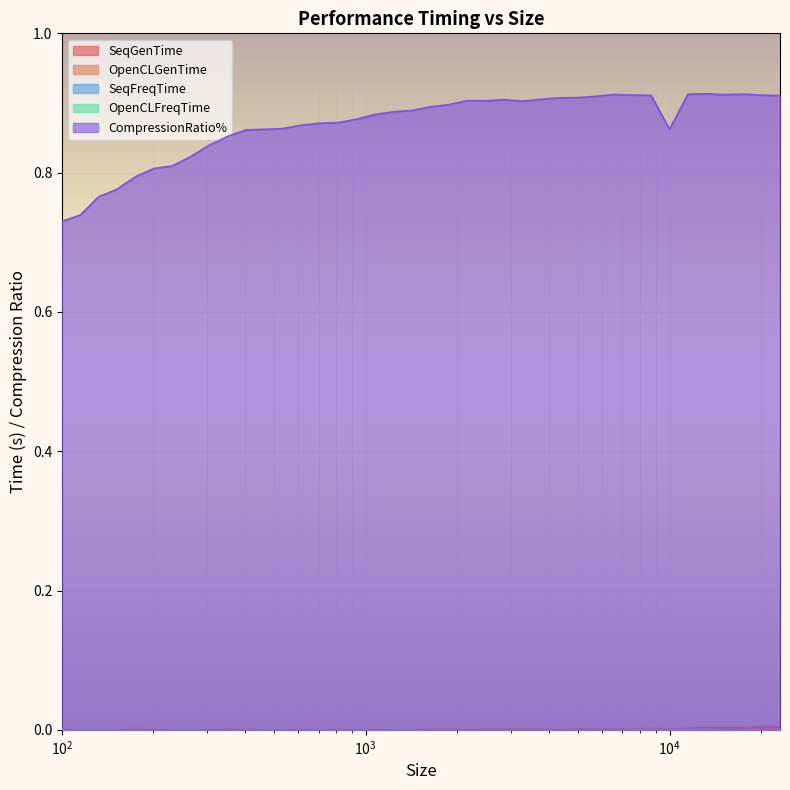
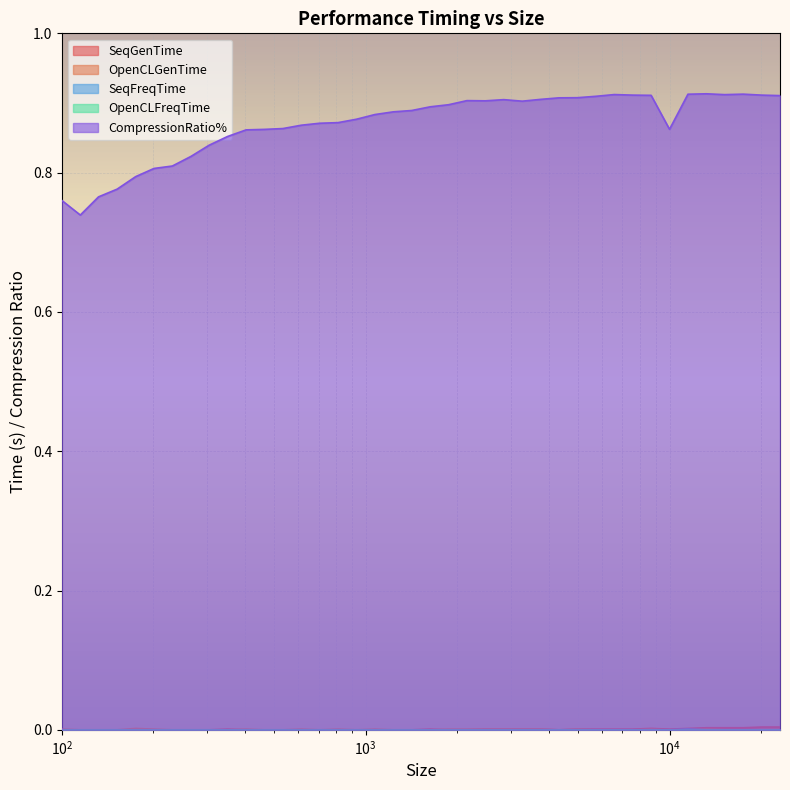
CompressionRatio%, 10^2: 0.73 -> 0.76
